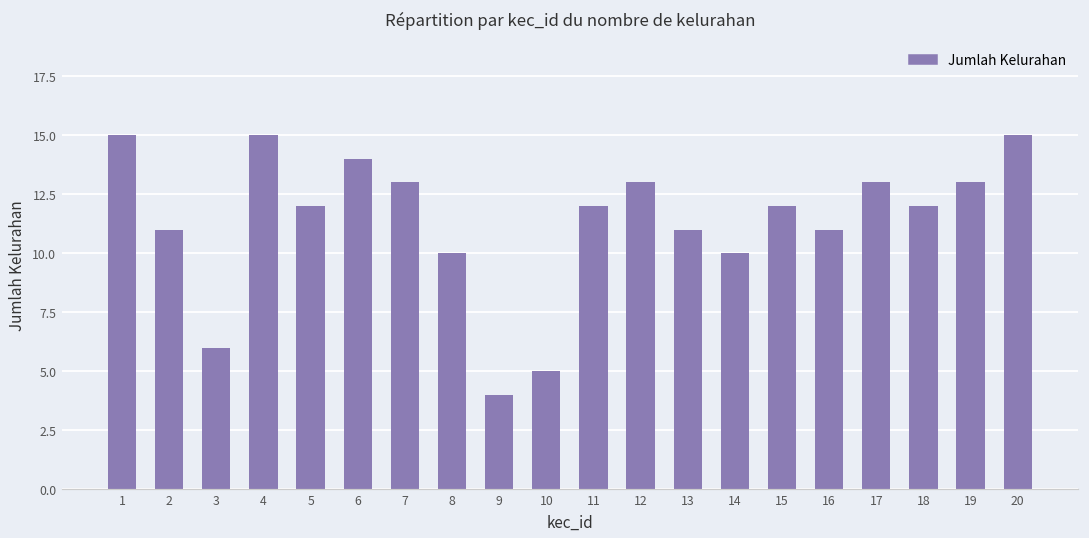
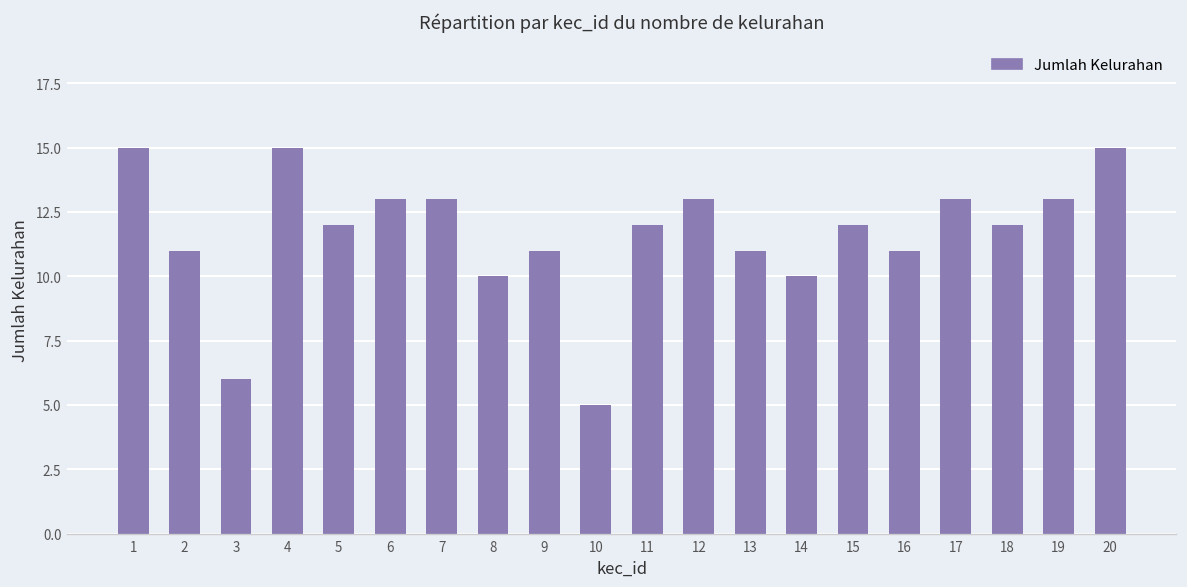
6: 14 -> 13
9: 4 -> 11
